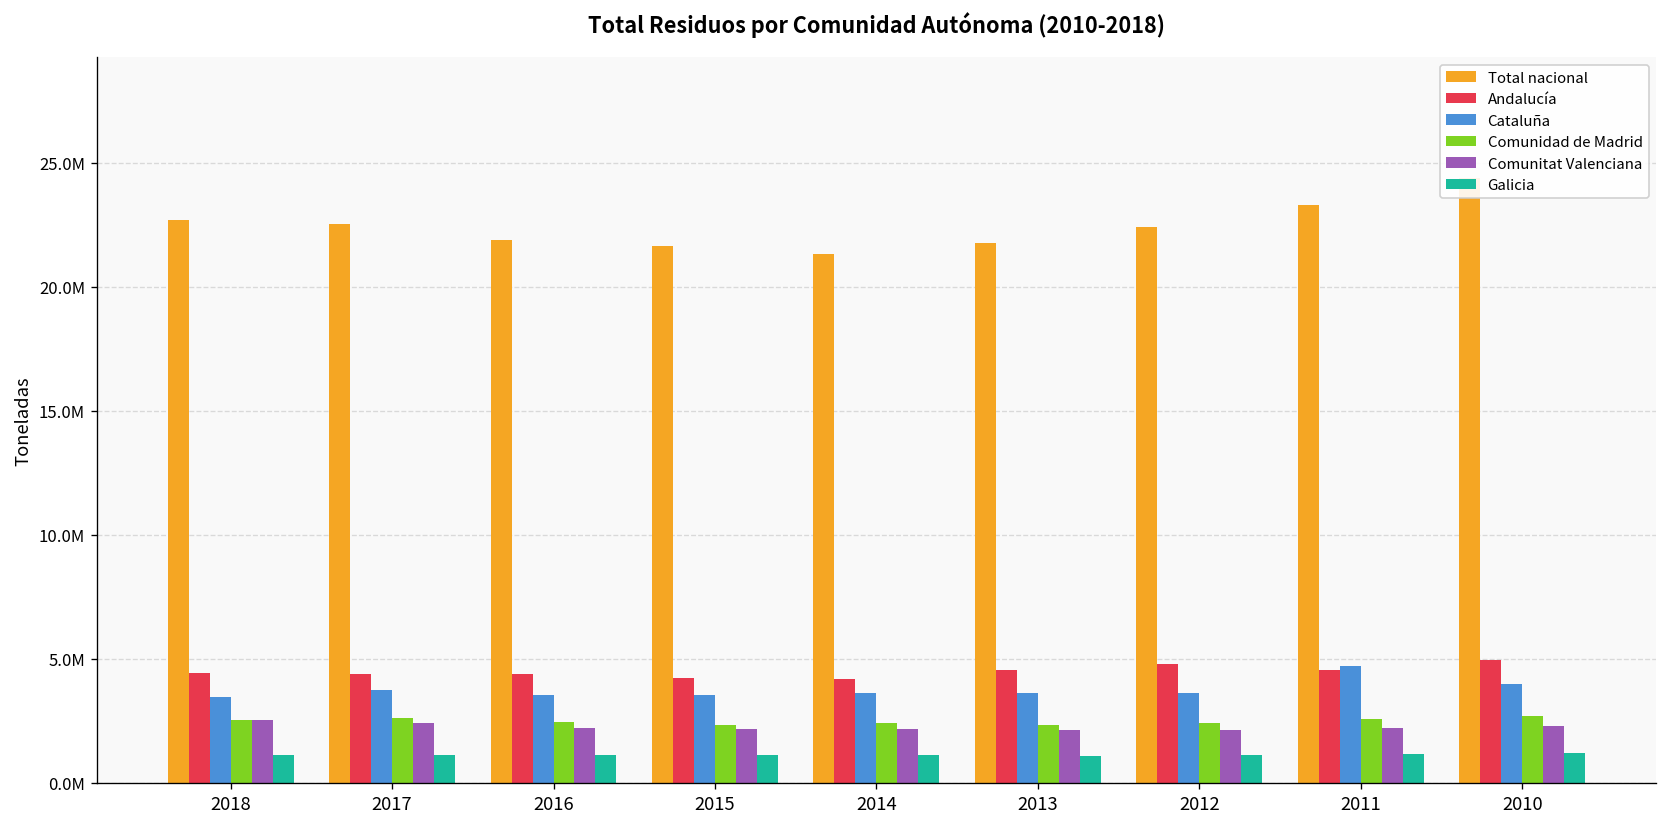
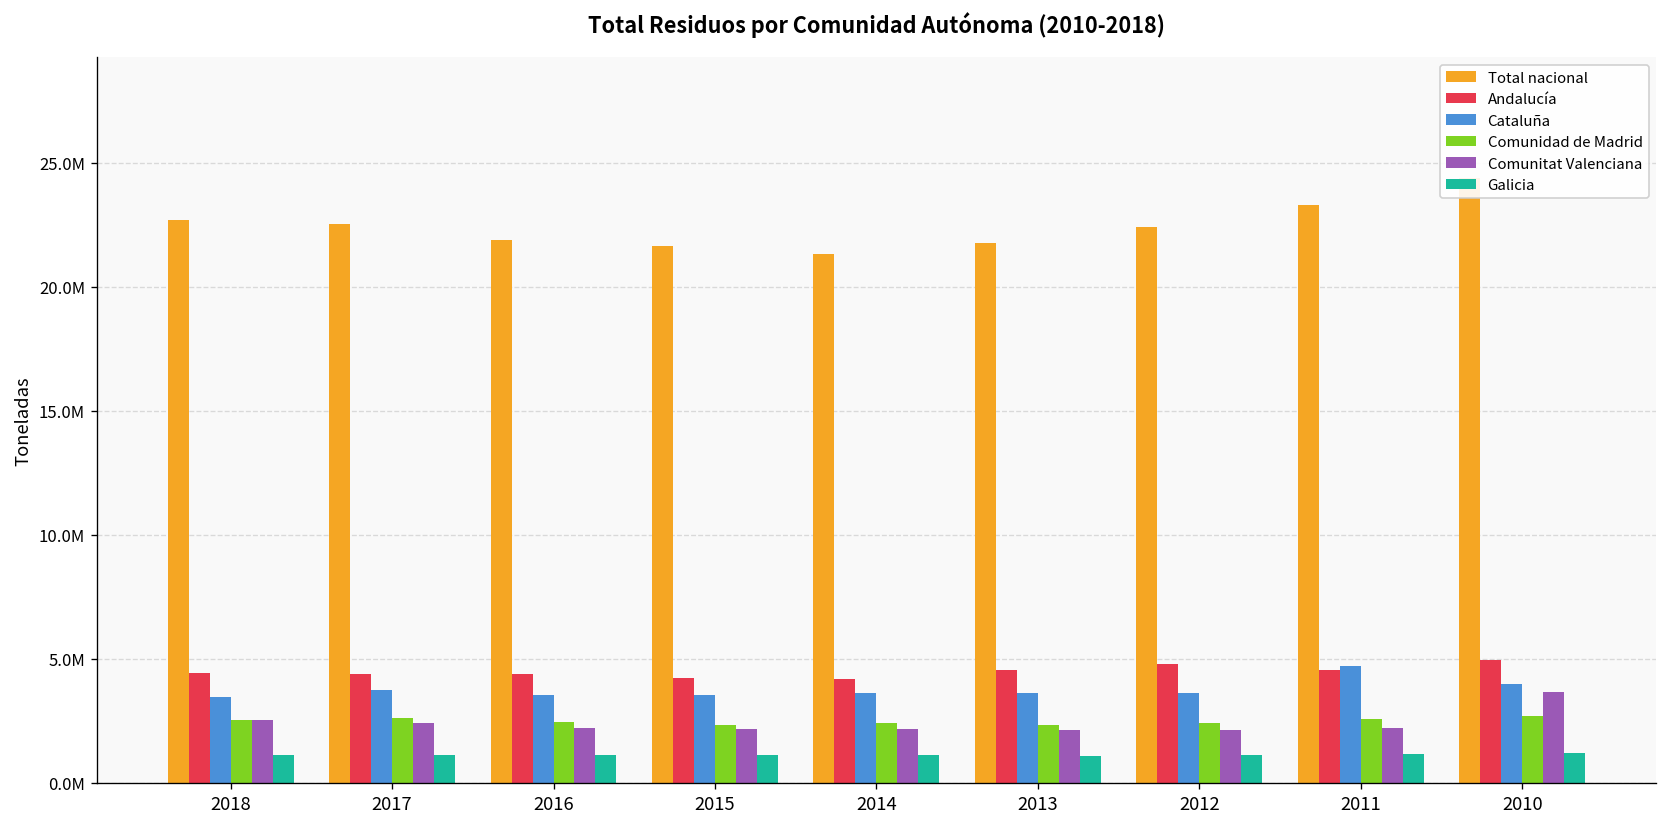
Comunitat Valenciana, 2010: 2300000 -> 3700000
